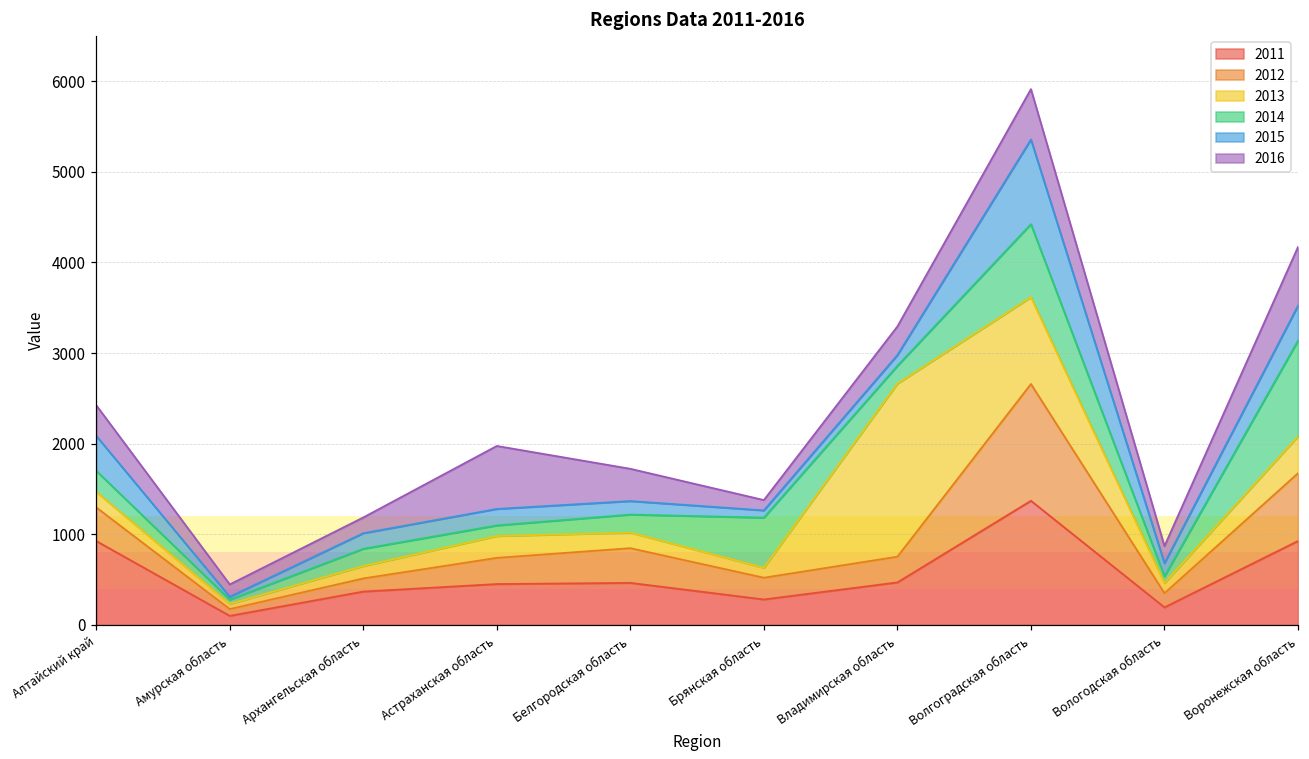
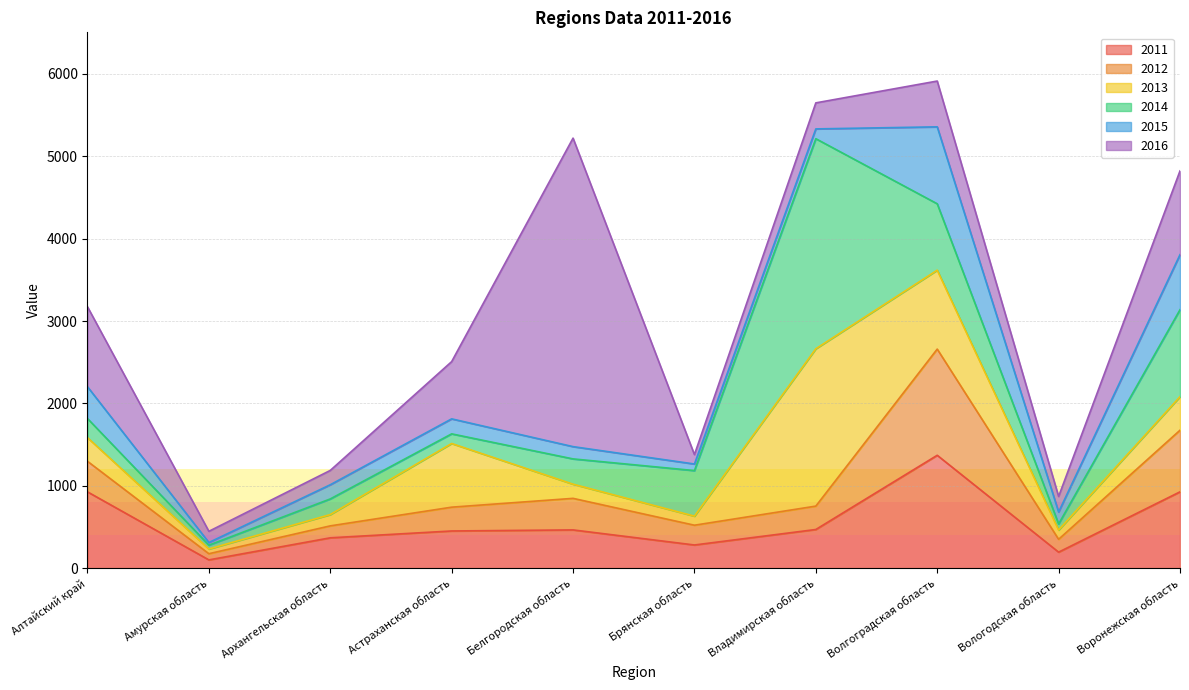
2013, Алтайский край: 200 -> 300
2016, Алтайский край: 300 -> 1000
2013, Астраханская область: 200 -> 800
2014, Белгородская область: 200 -> 300
2016, Белгородская область: 400 -> 3700
2014, Владимирская область: 200 -> 2600
2015, Воронежская область: 400 -> 700
2016, Воронежская область: 600 -> 1000
